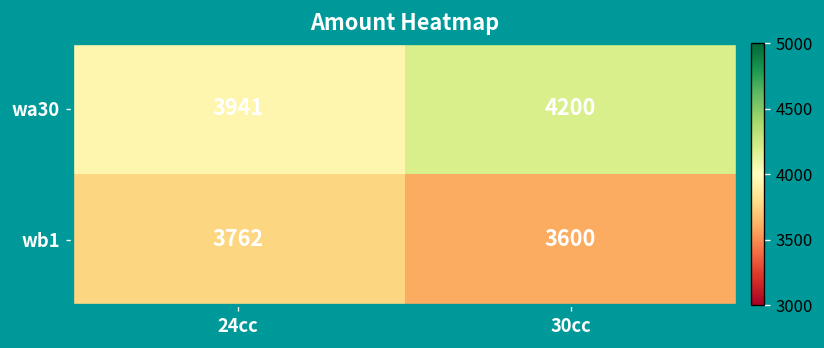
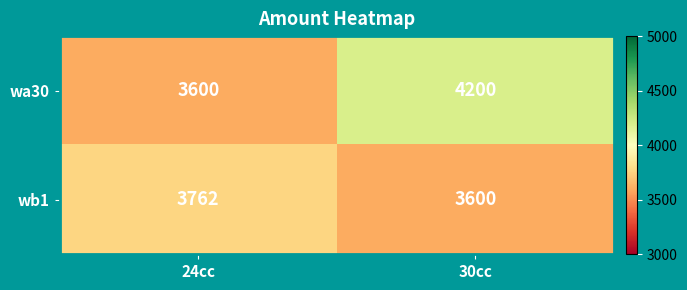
wa30, 24cc: 3941 -> 3600
